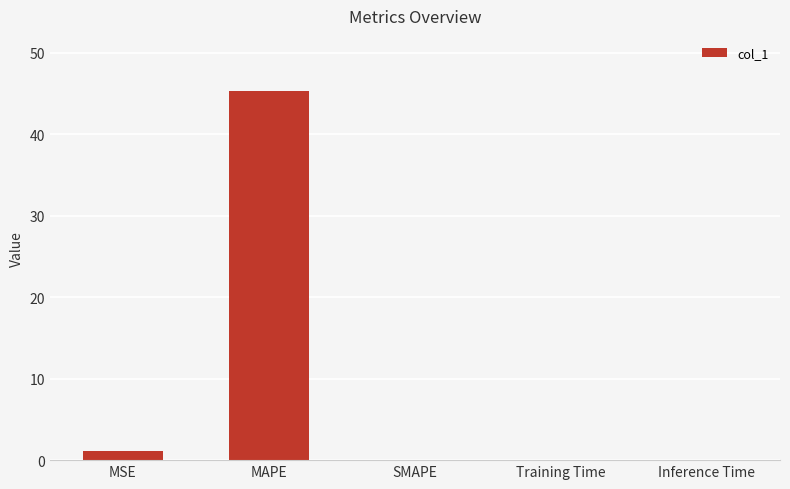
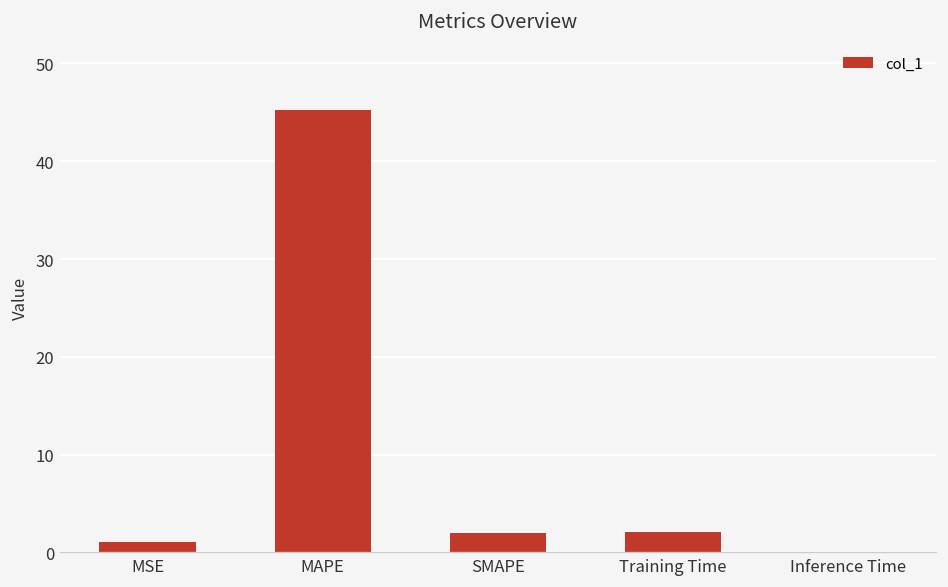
SMAPE: 0 -> 2
Training Time: 0 -> 2
